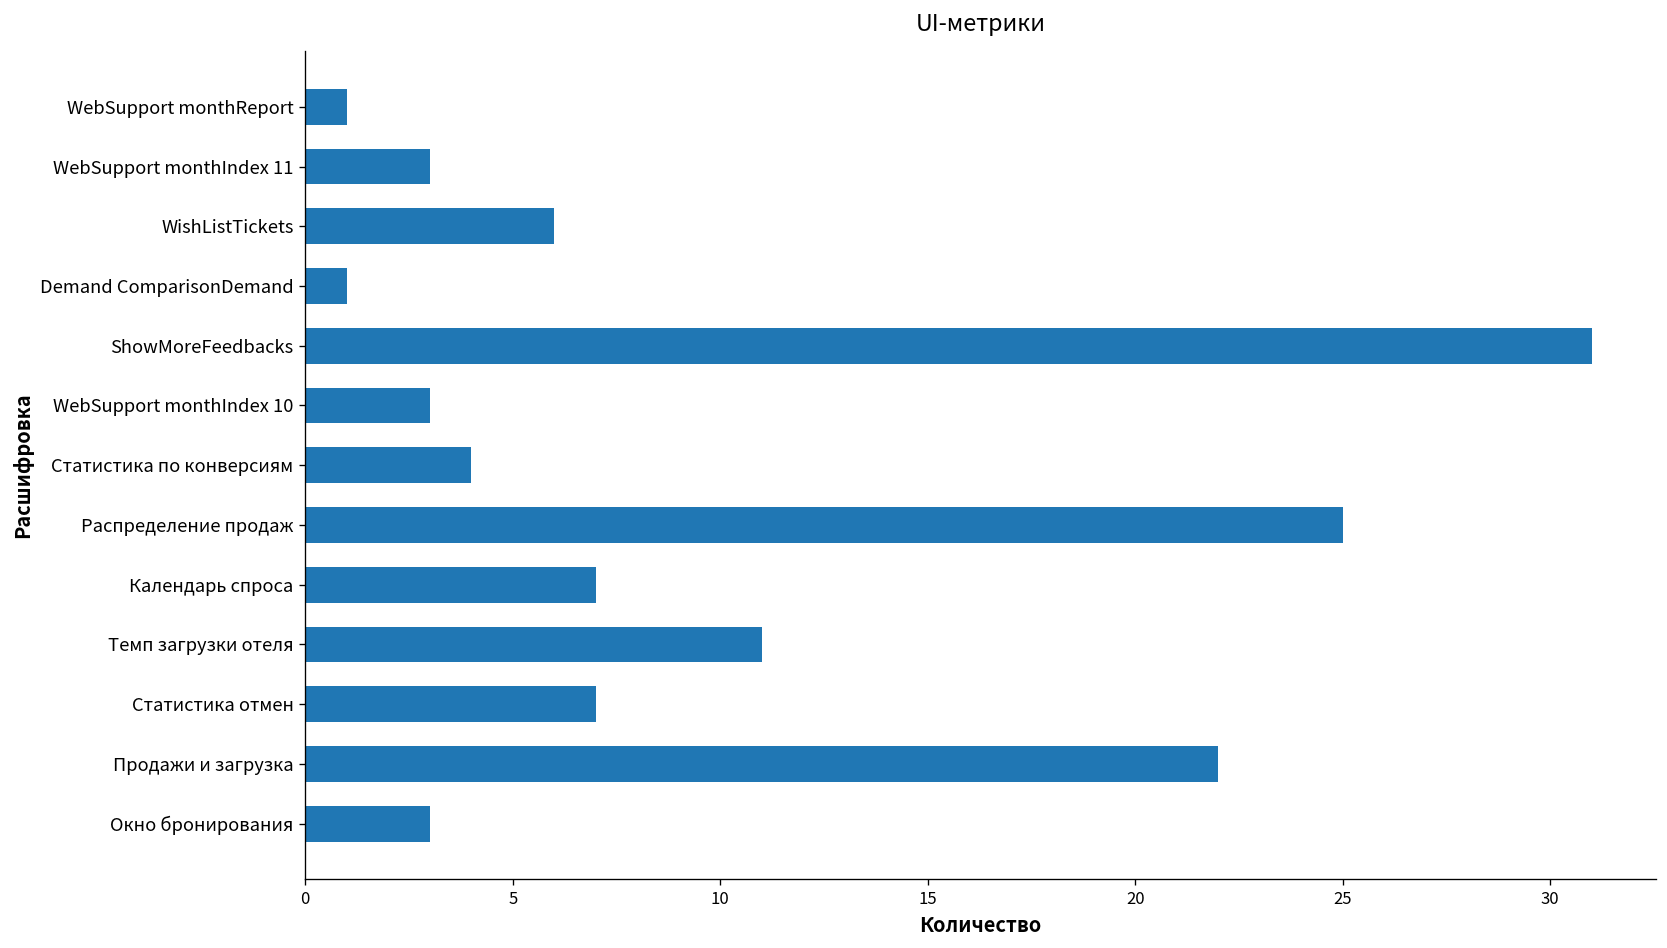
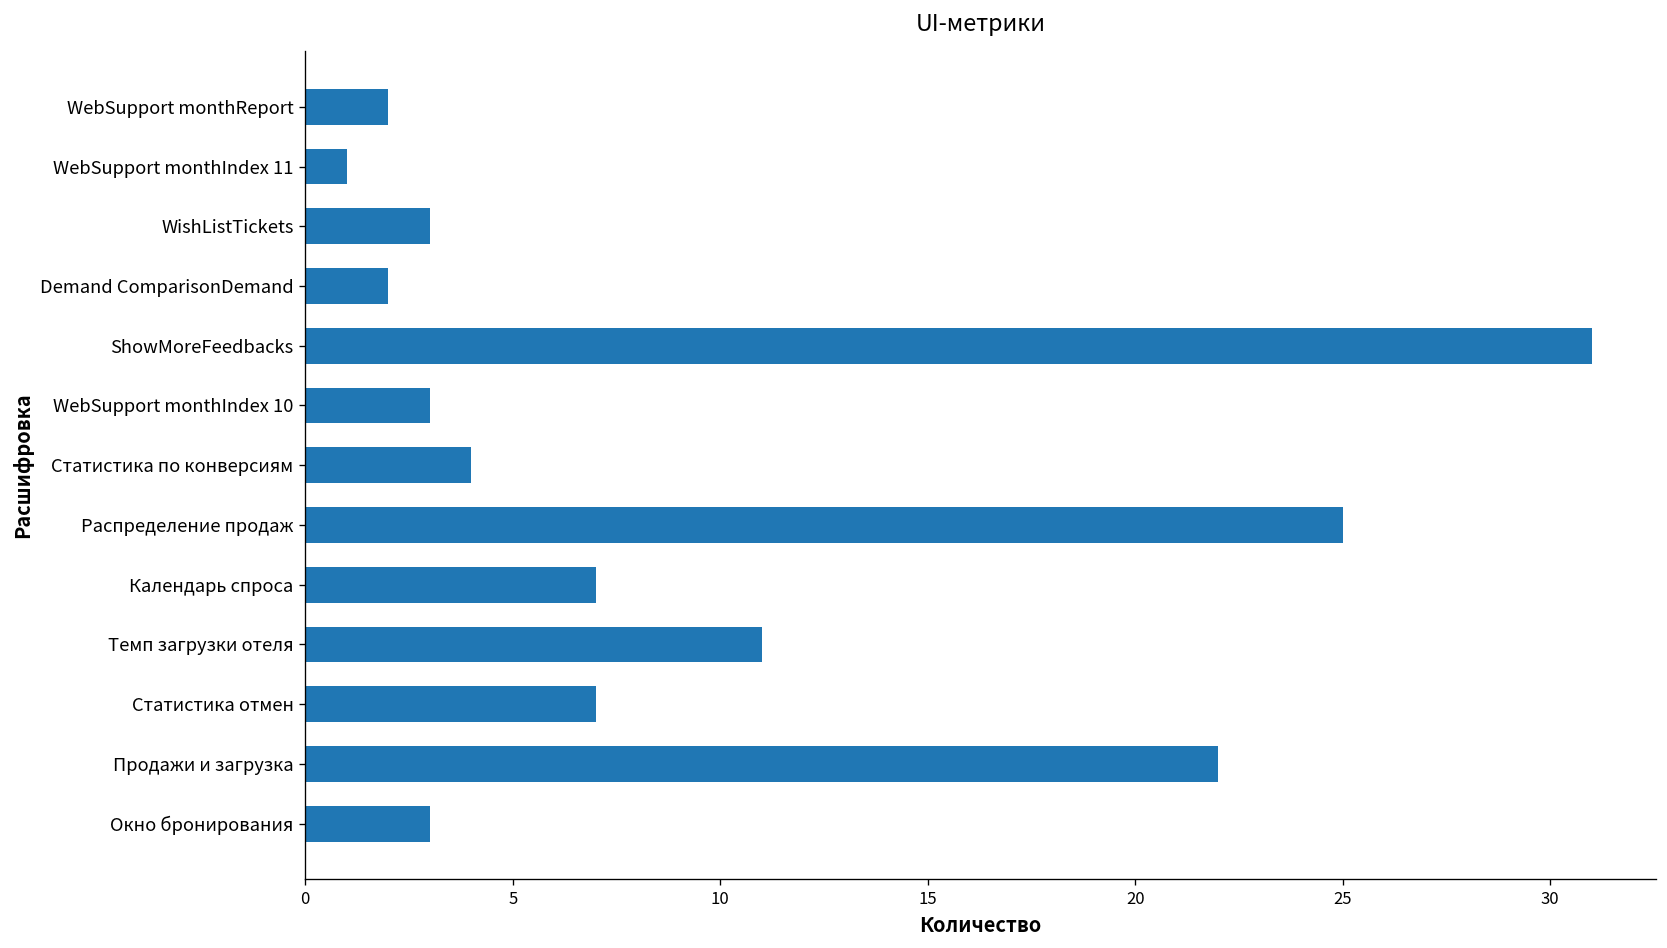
WebSupport monthReport: 1 -> 2
WebSupport monthIndex 11: 3 -> 1
WishListTickets: 6 -> 3
Demand ComparisonDemand: 1 -> 2
